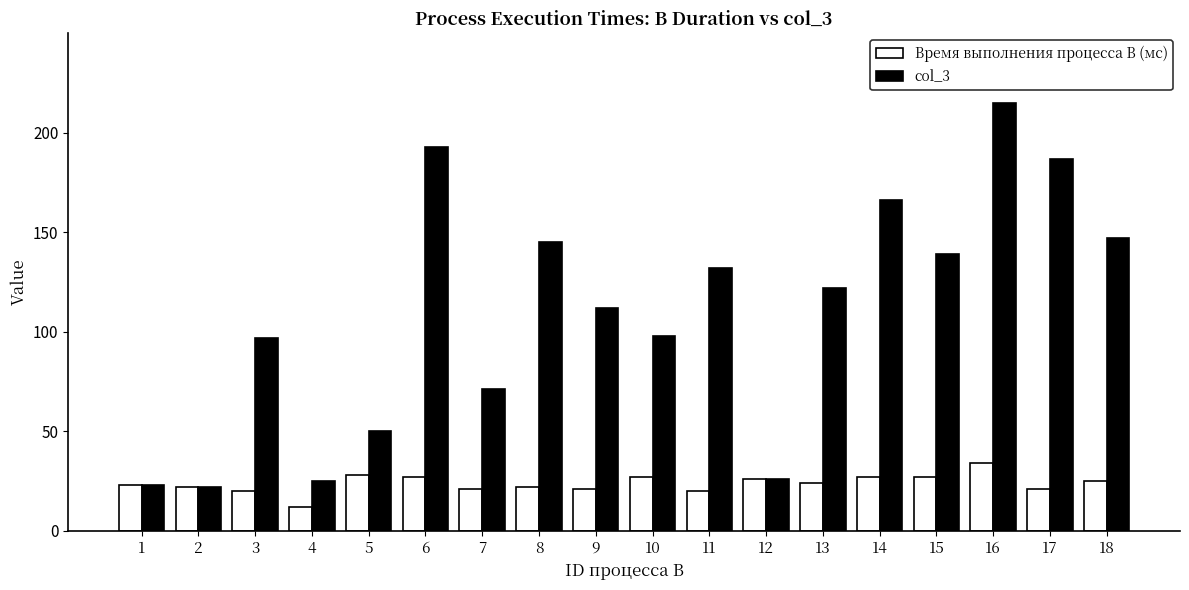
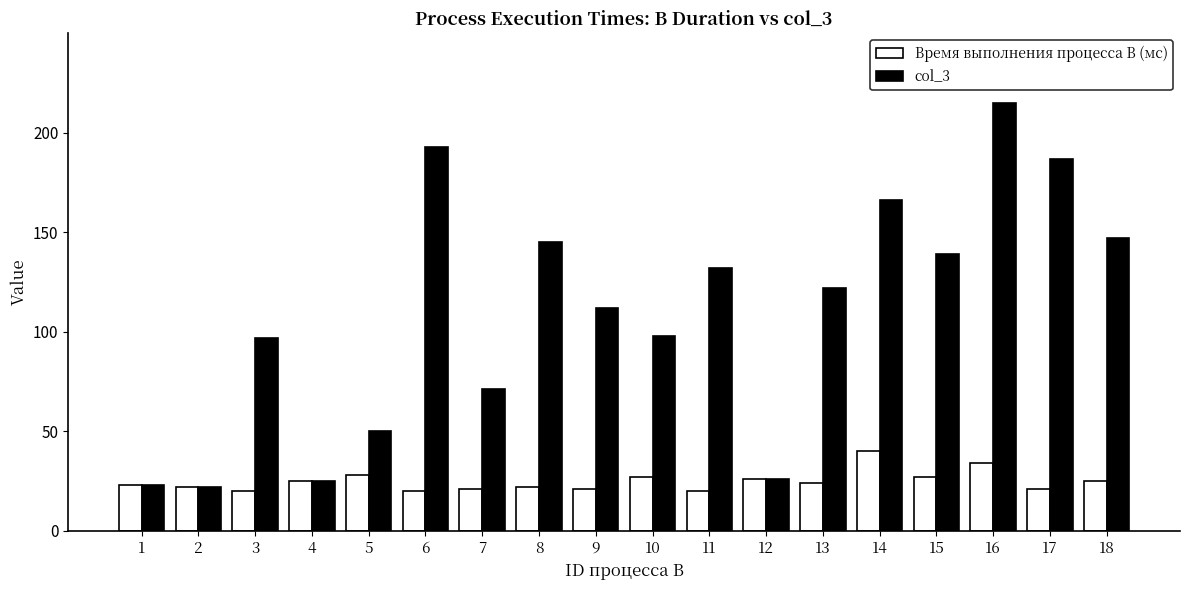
Время выполнения процесса B (мс), 4: 12 -> 25
Время выполнения процесса B (мс), 6: 27 -> 20
Время выполнения процесса B (мс), 14: 27 -> 40
